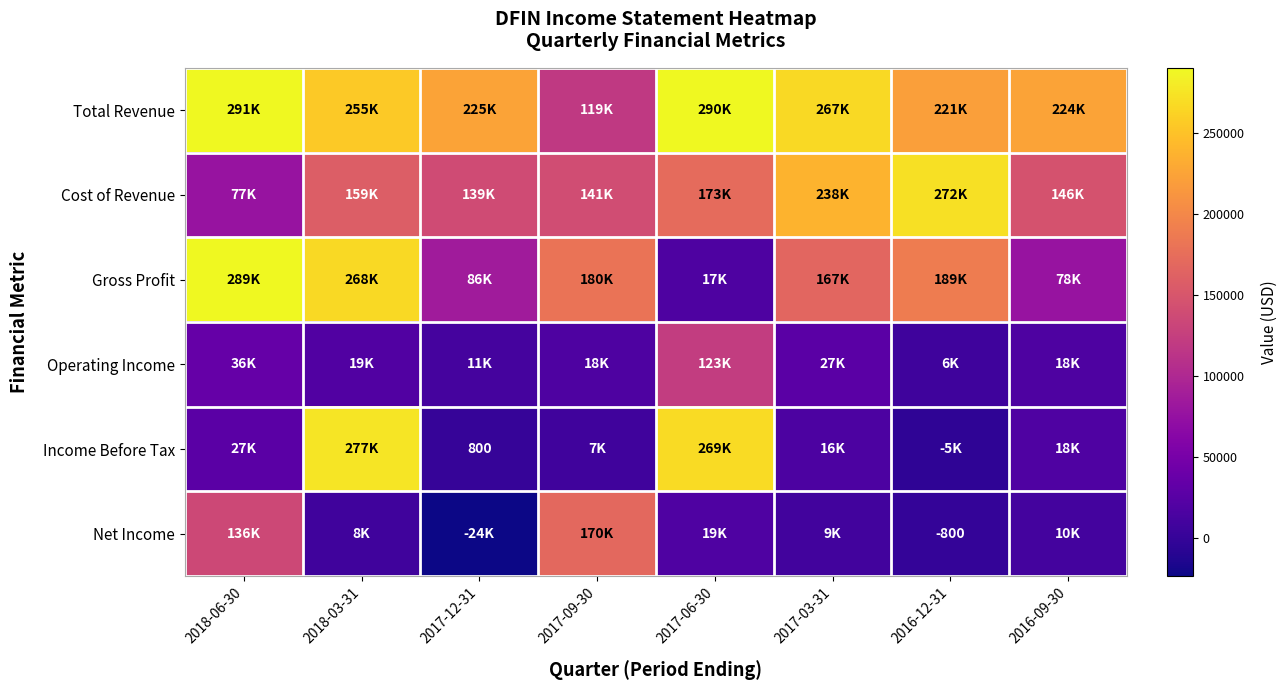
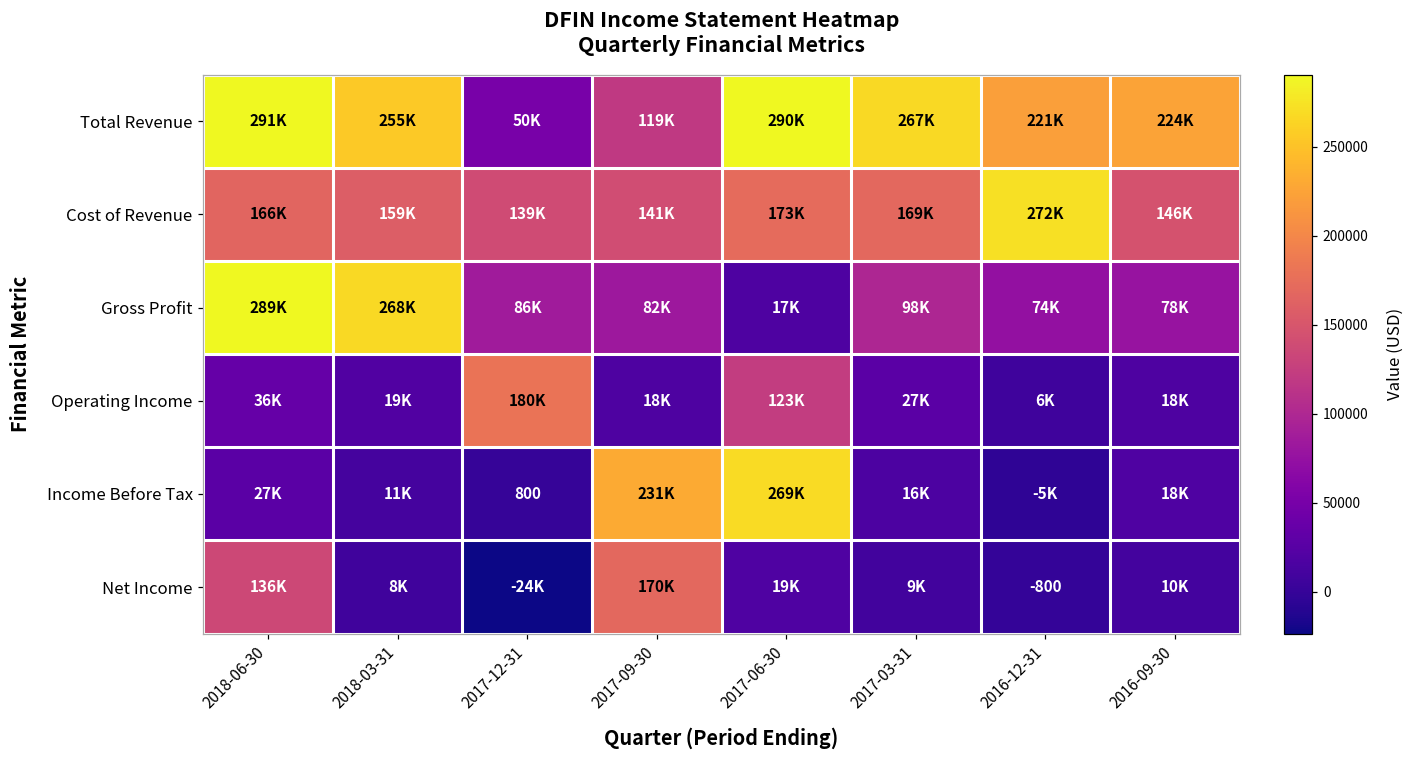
Total Revenue, 2017-12-31: 225K -> 50K
Cost of Revenue, 2018-06-30: 77K -> 166K
Cost of Revenue, 2017-03-31: 238K -> 169K
Gross Profit, 2017-09-30: 180K -> 82K
Gross Profit, 2017-03-31: 167K -> 98K
Gross Profit, 2016-12-31: 189K -> 74K
Operating Income, 2017-12-31: 11K -> 180K
Income Before Tax, 2018-03-31: 277K -> 11K
Income Before Tax, 2017-09-30: 7K -> 231K
